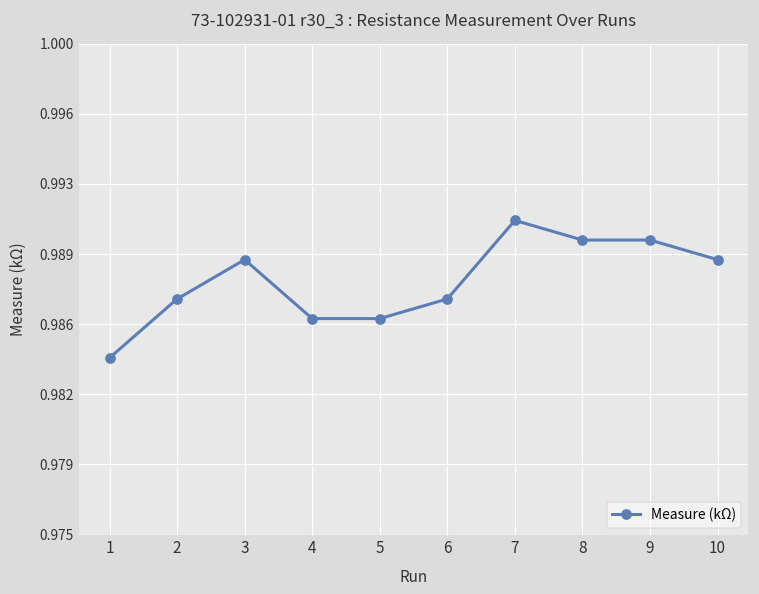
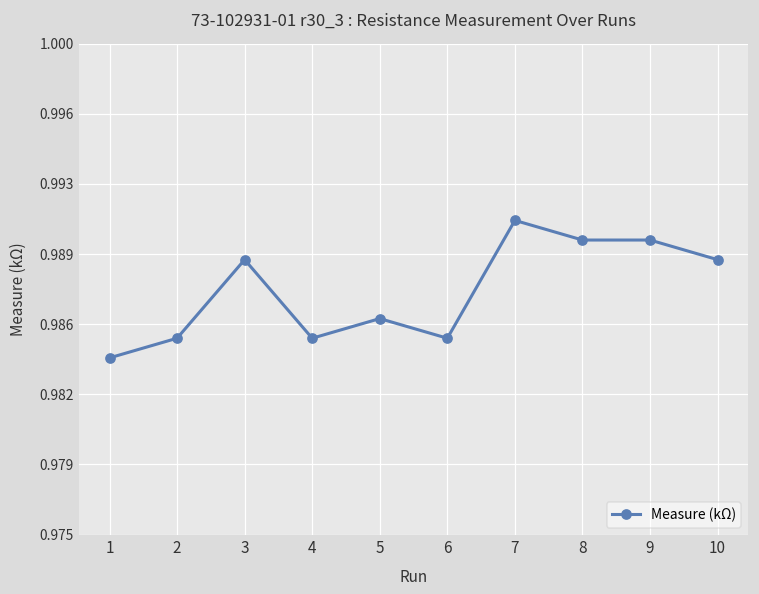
2: 0.987 -> 0.985
4: 0.986 -> 0.985
6: 0.987 -> 0.985
